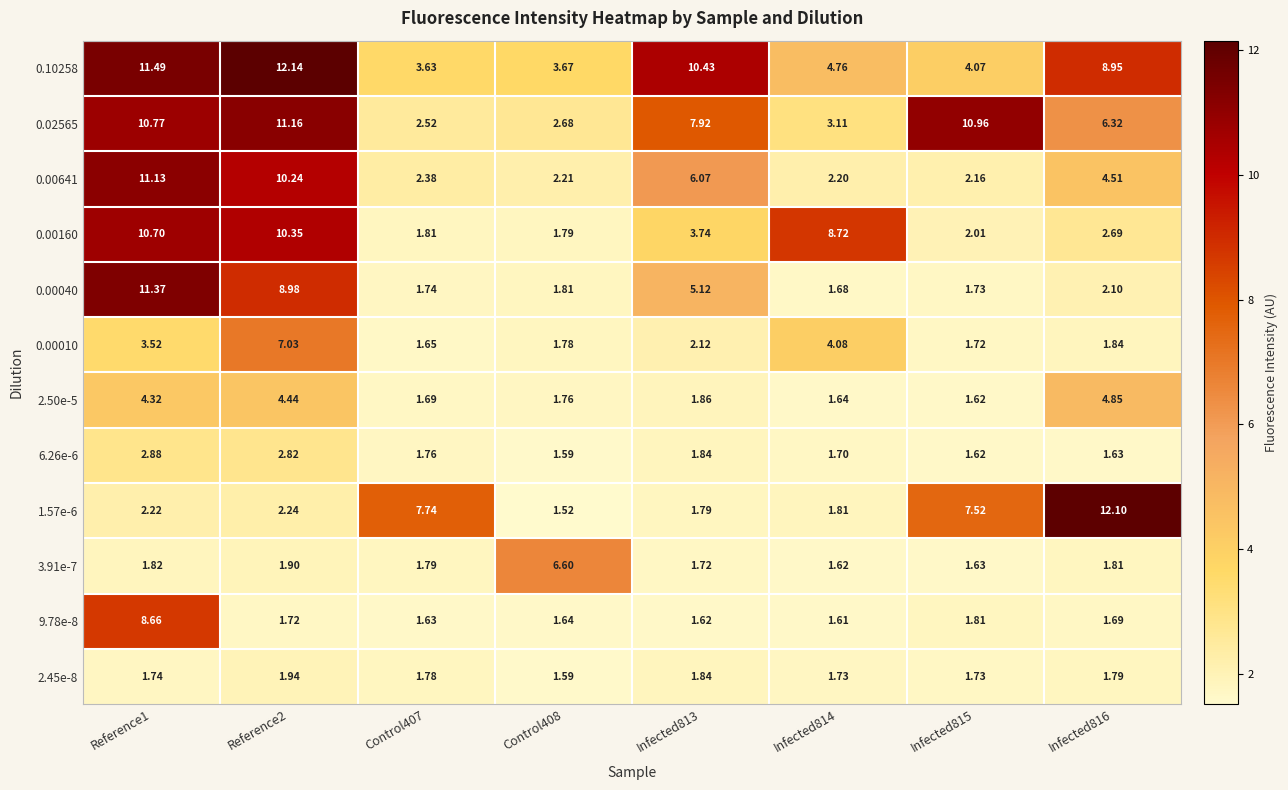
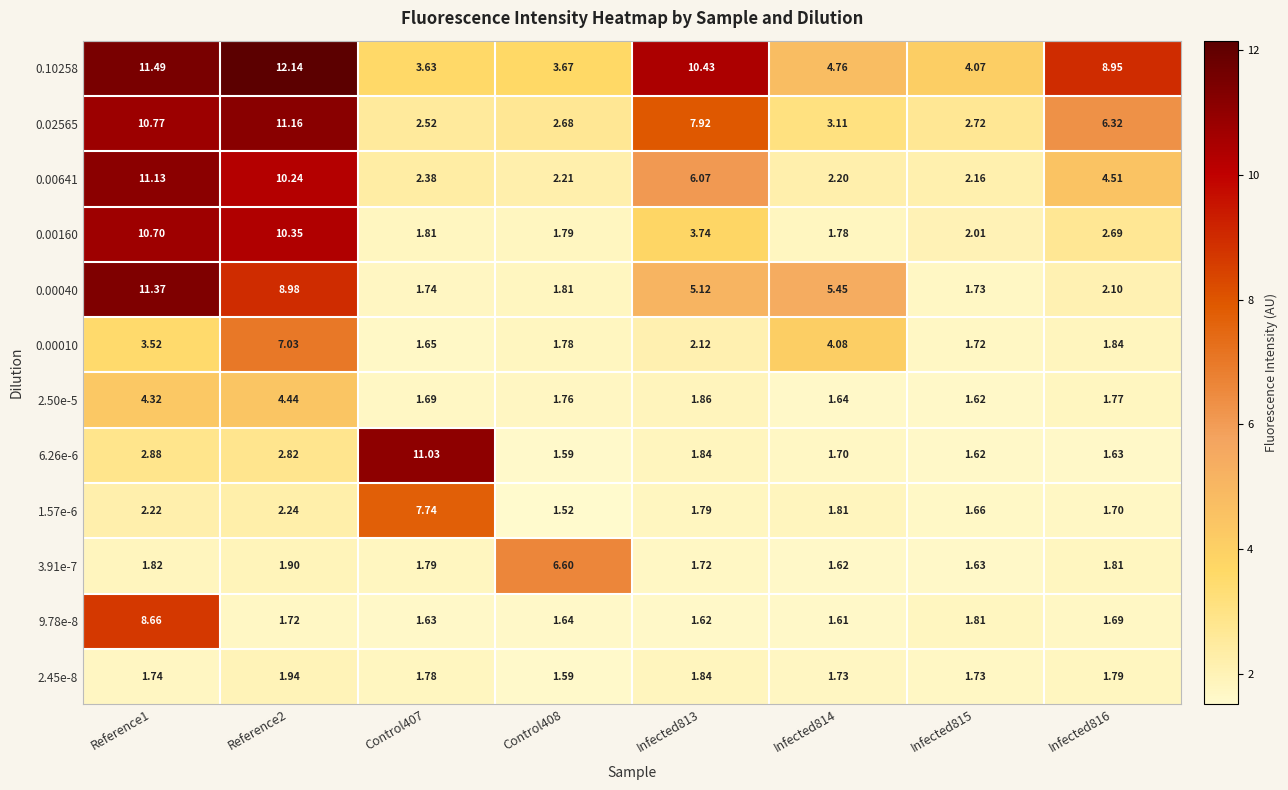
0.02565, Infected815: 10.96 -> 2.72
0.00160, Infected814: 8.72 -> 1.78
0.00040, Infected814: 1.68 -> 5.45
2.50e-5, Infected816: 4.85 -> 1.77
6.26e-6, Control407: 1.76 -> 11.03
1.57e-6, Infected815: 7.52 -> 1.66
1.57e-6, Infected816: 12.10 -> 1.70
